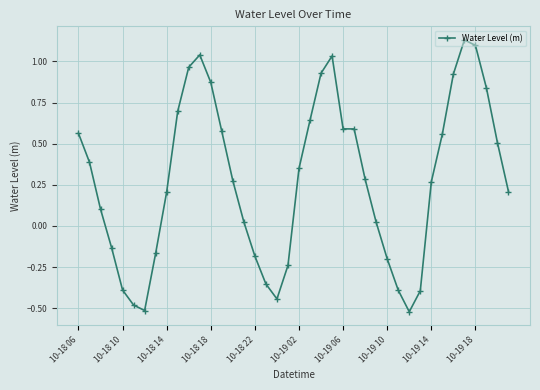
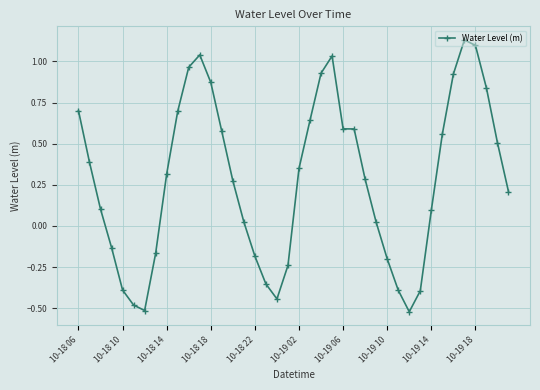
10-18 06: 0.56 -> 0.70
10-18 14: 0.21 -> 0.32
10-19 14: 0.27 -> 0.09
